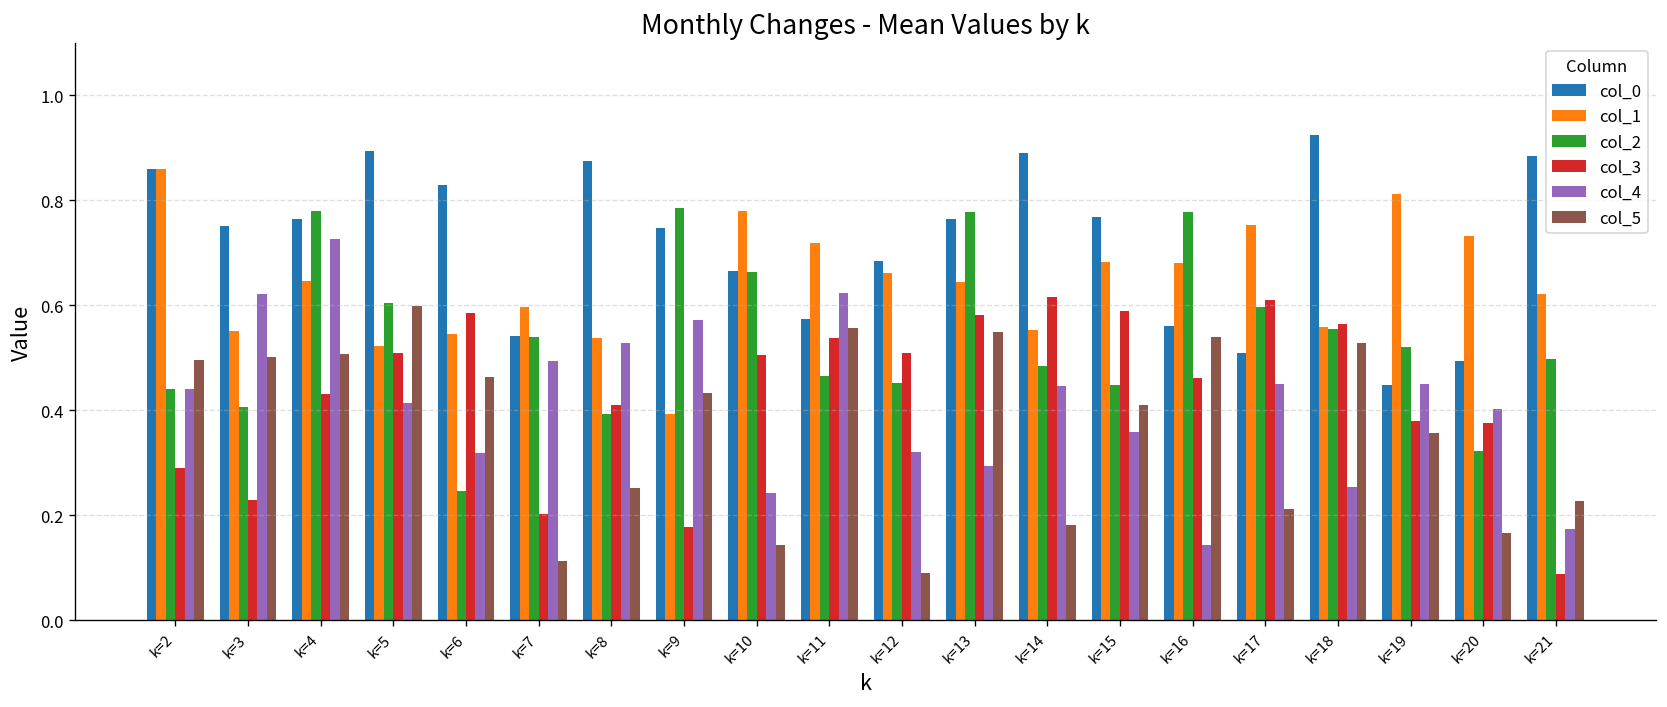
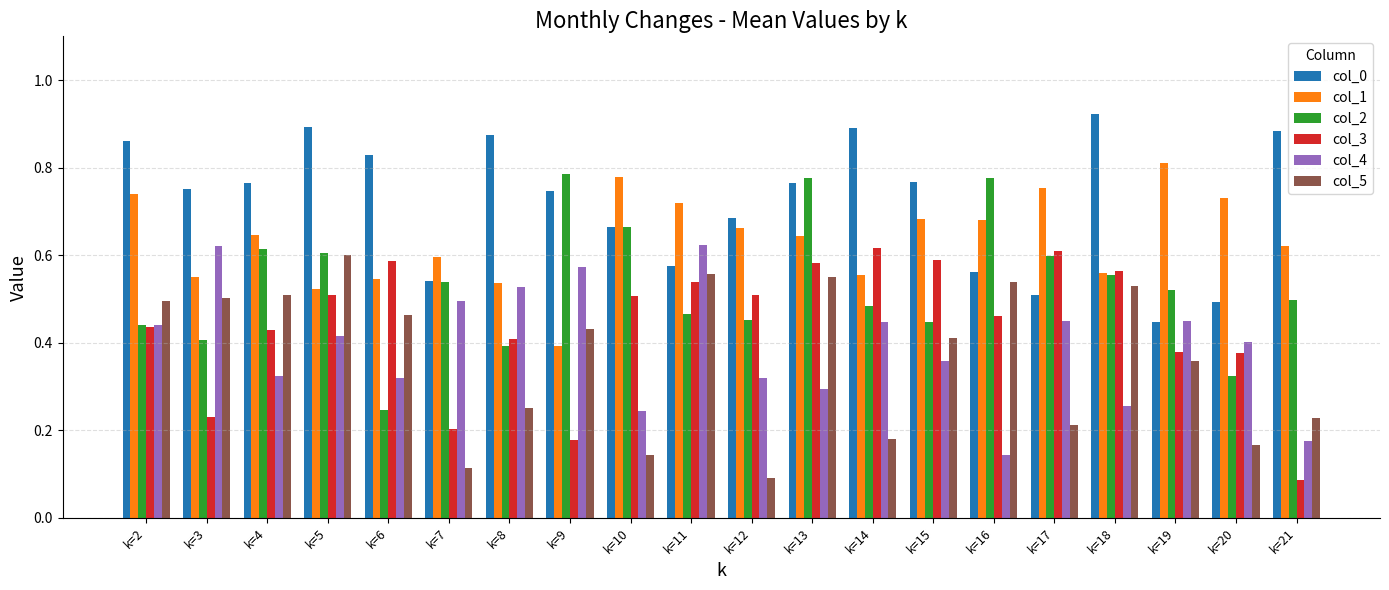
col_1, k=2: 0.86 -> 0.74
col_3, k=2: 0.29 -> 0.44
col_2, k=4: 0.78 -> 0.61
col_4, k=4: 0.73 -> 0.32
